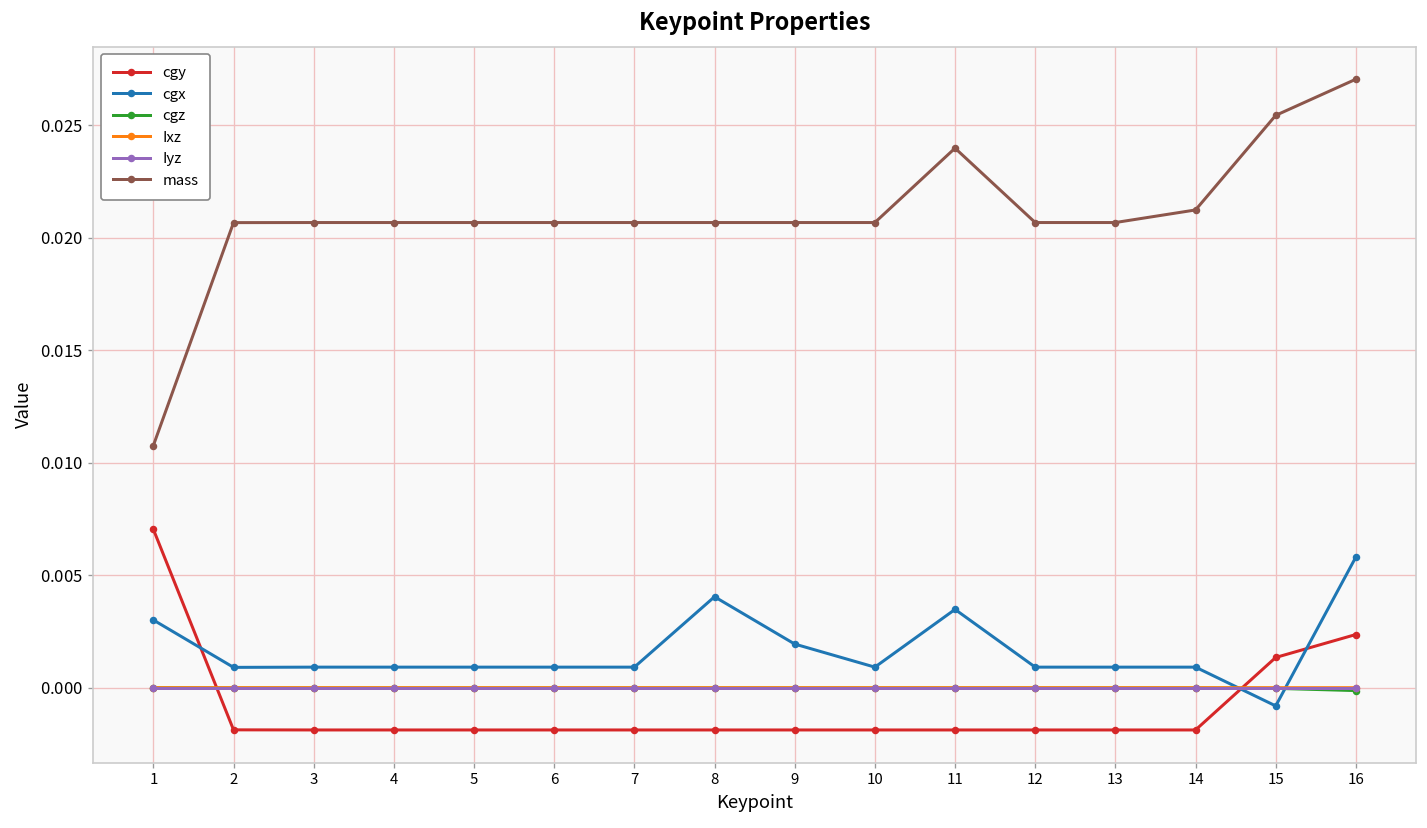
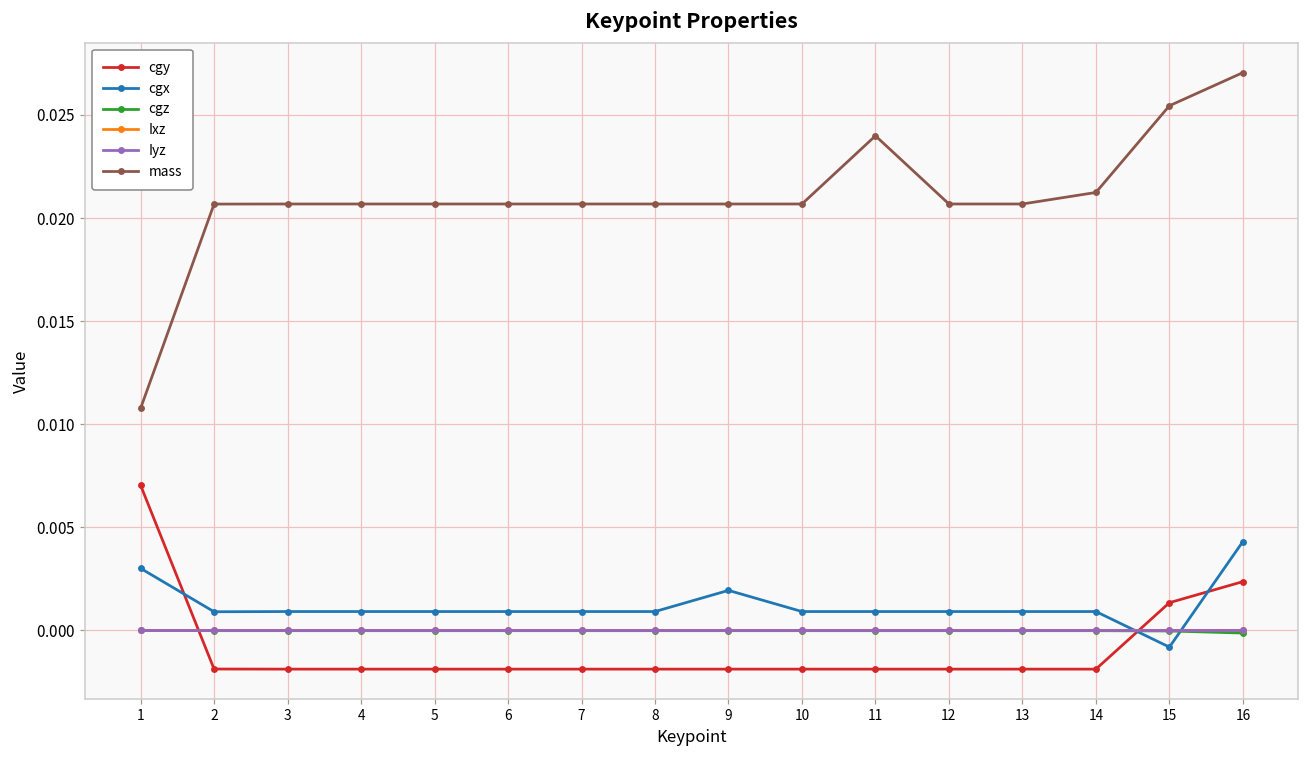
cgx, 8: 0.0040 -> 0.0009
cgx, 11: 0.0035 -> 0.0009
cgx, 16: 0.0058 -> 0.0043
